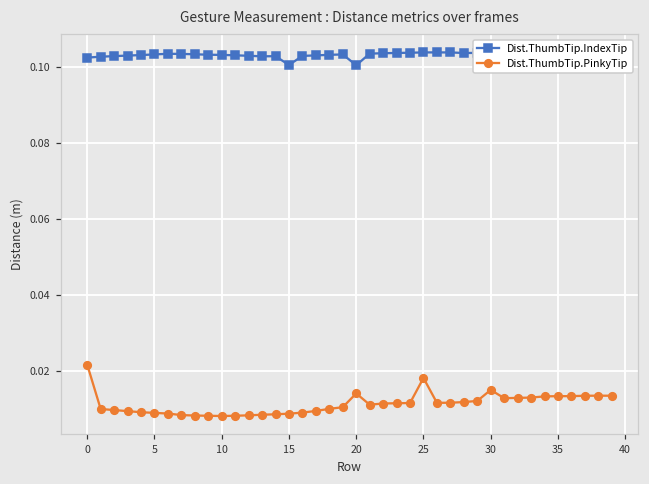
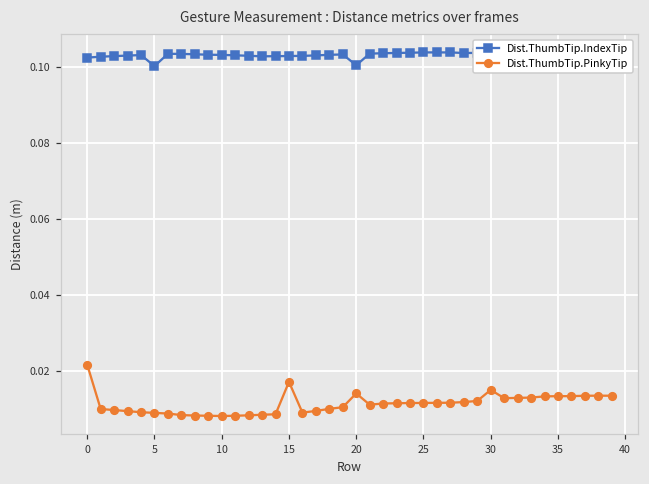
Dist.ThumbTip.IndexTip, 5: 0.103 -> 0.100
Dist.ThumbTip.IndexTip, 15: 0.101 -> 0.103
Dist.ThumbTip.PinkyTip, 15: 0.009 -> 0.017
Dist.ThumbTip.PinkyTip, 25: 0.018 -> 0.012
